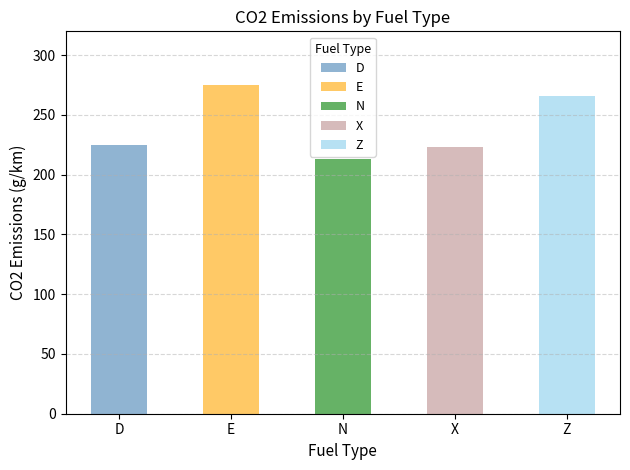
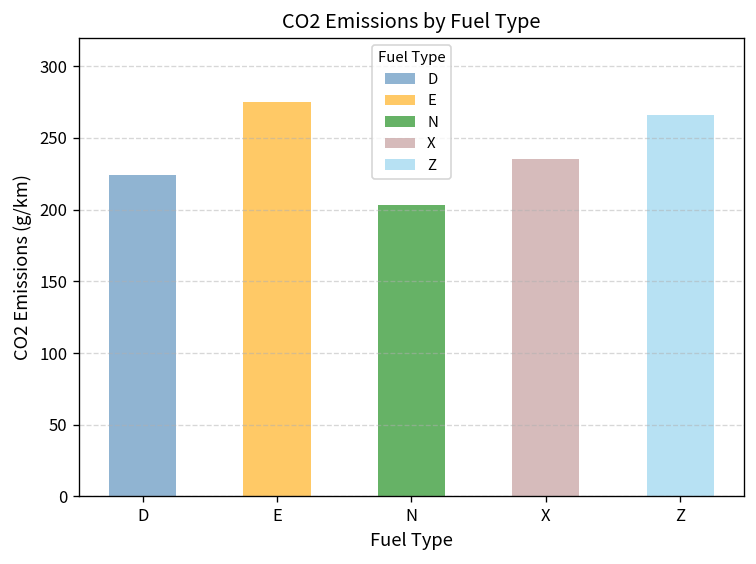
N: 213 -> 204
X: 223 -> 235
